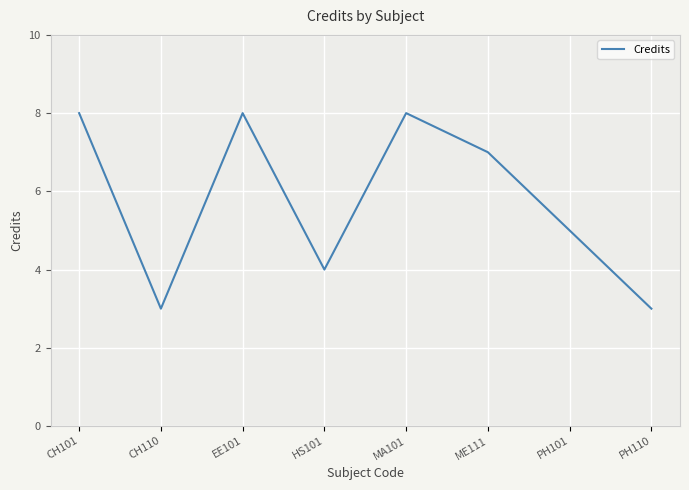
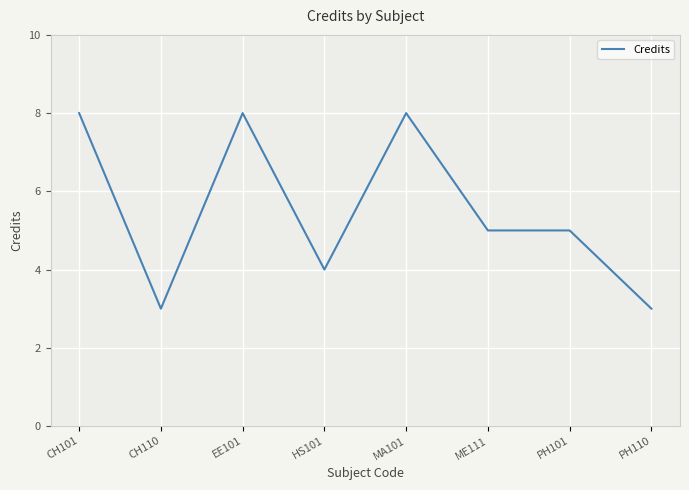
ME111: 7 -> 5
